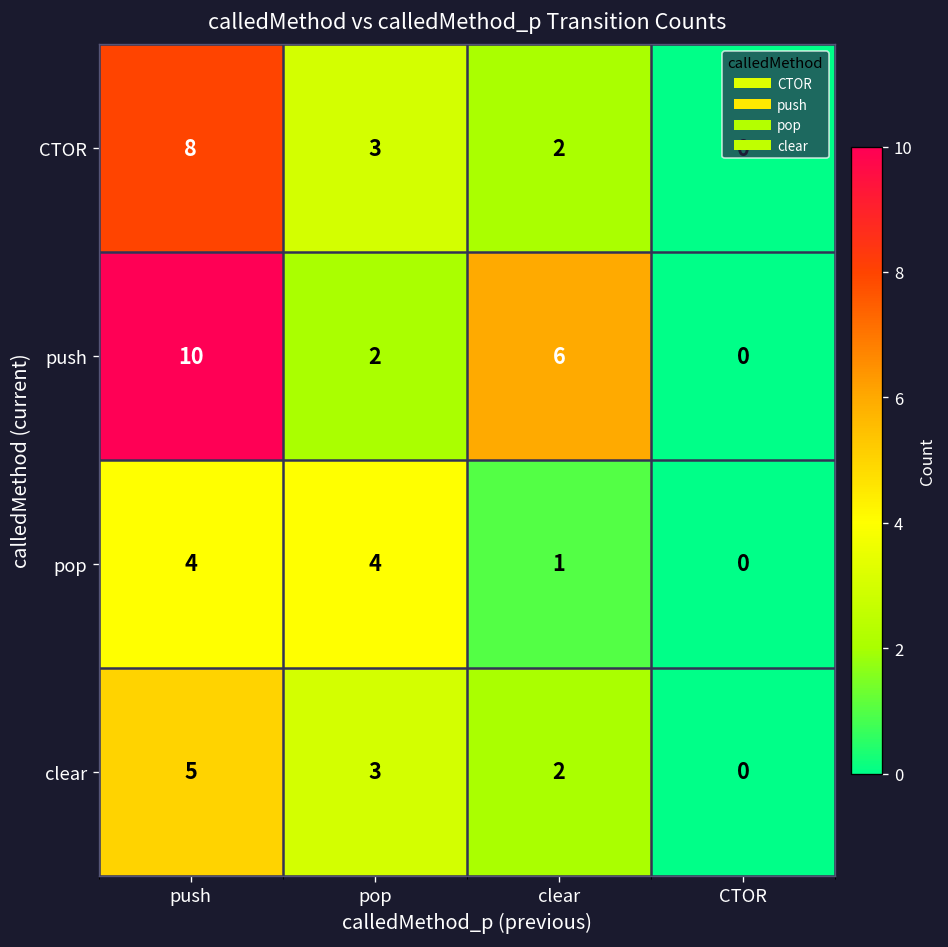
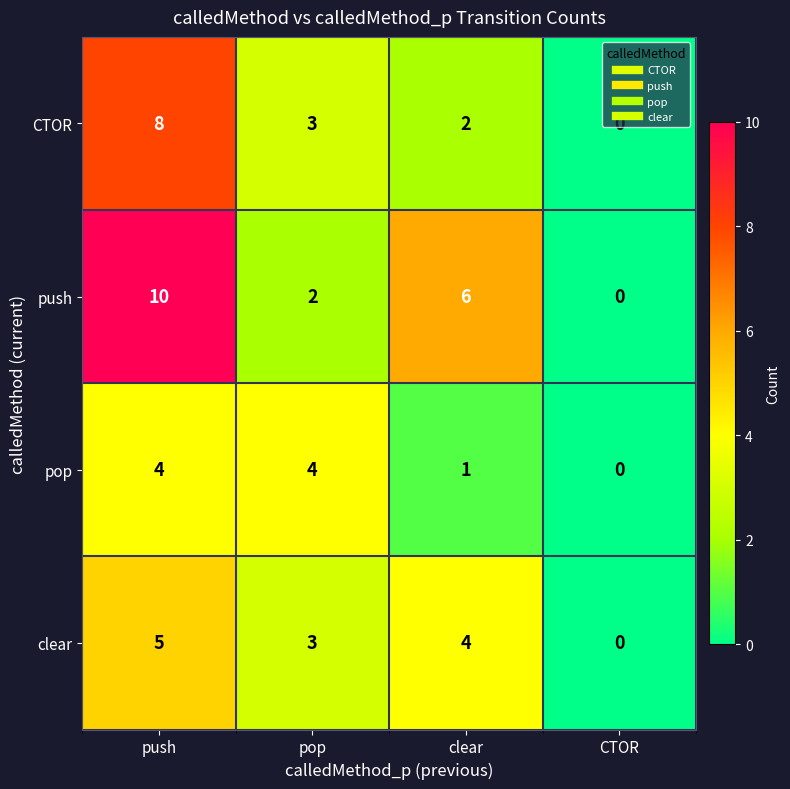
clear, clear: 2 -> 4
